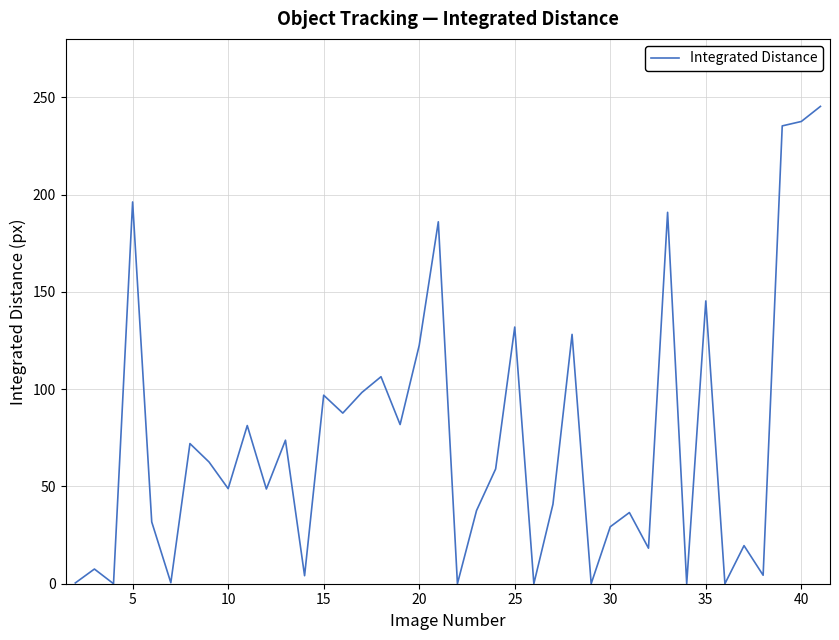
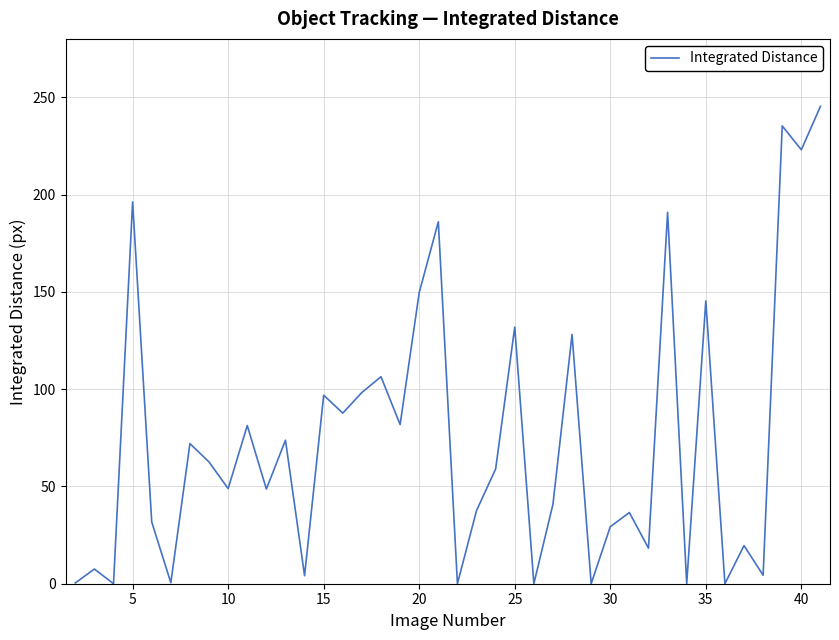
20: 122 -> 150
40: 238 -> 223
